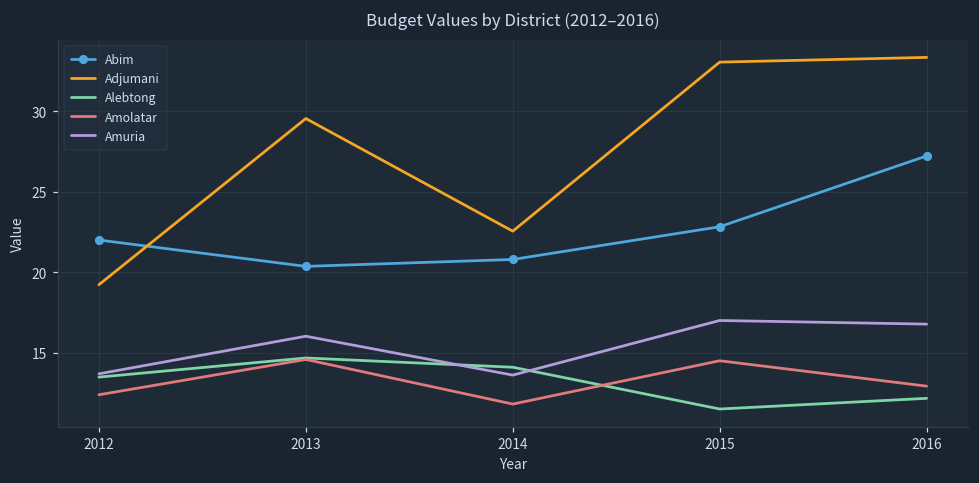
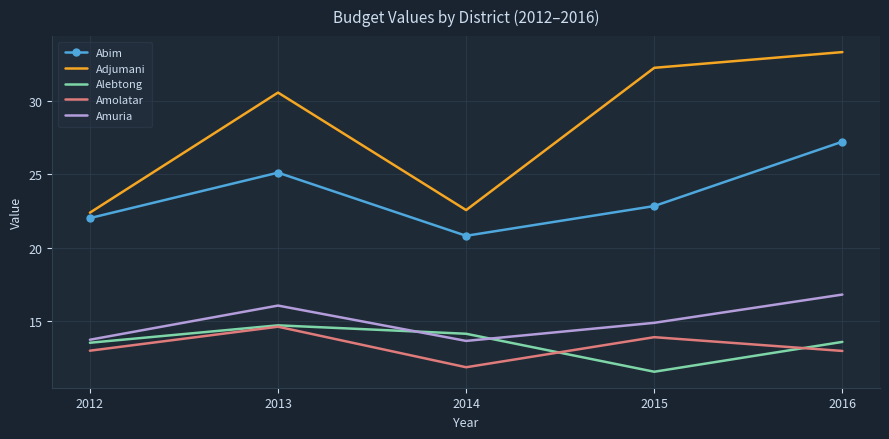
Adjumani, 2012: 19.2 -> 22.4
Amolatar, 2012: 12.4 -> 13.0
Abim, 2013: 20.4 -> 25.1
Adjumani, 2013: 29.6 -> 30.6
Adjumani, 2015: 33.1 -> 32.3
Amolatar, 2015: 14.5 -> 13.9
Amuria, 2015: 17.0 -> 14.9
Alebtong, 2016: 12.2 -> 13.6
